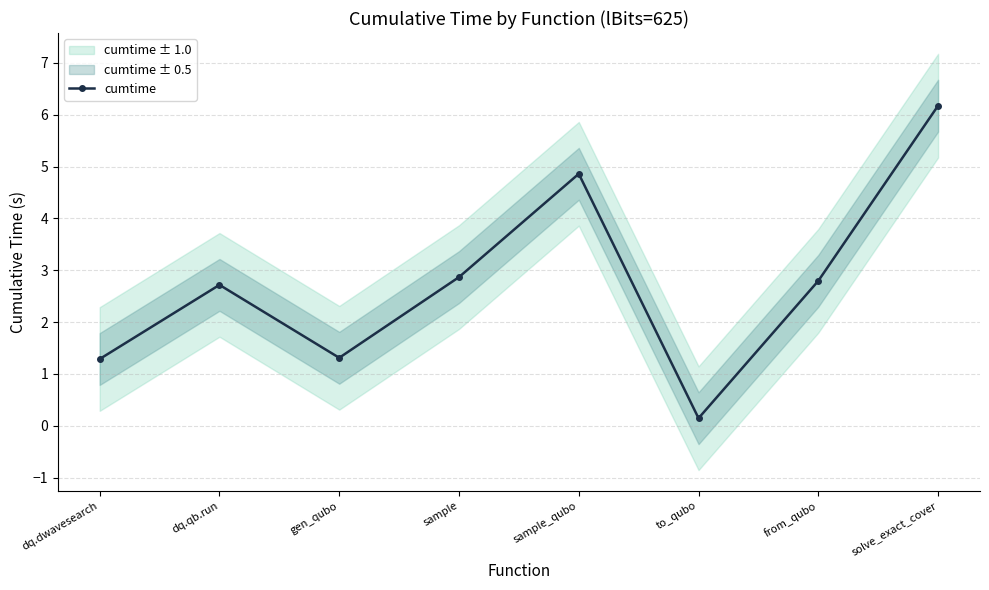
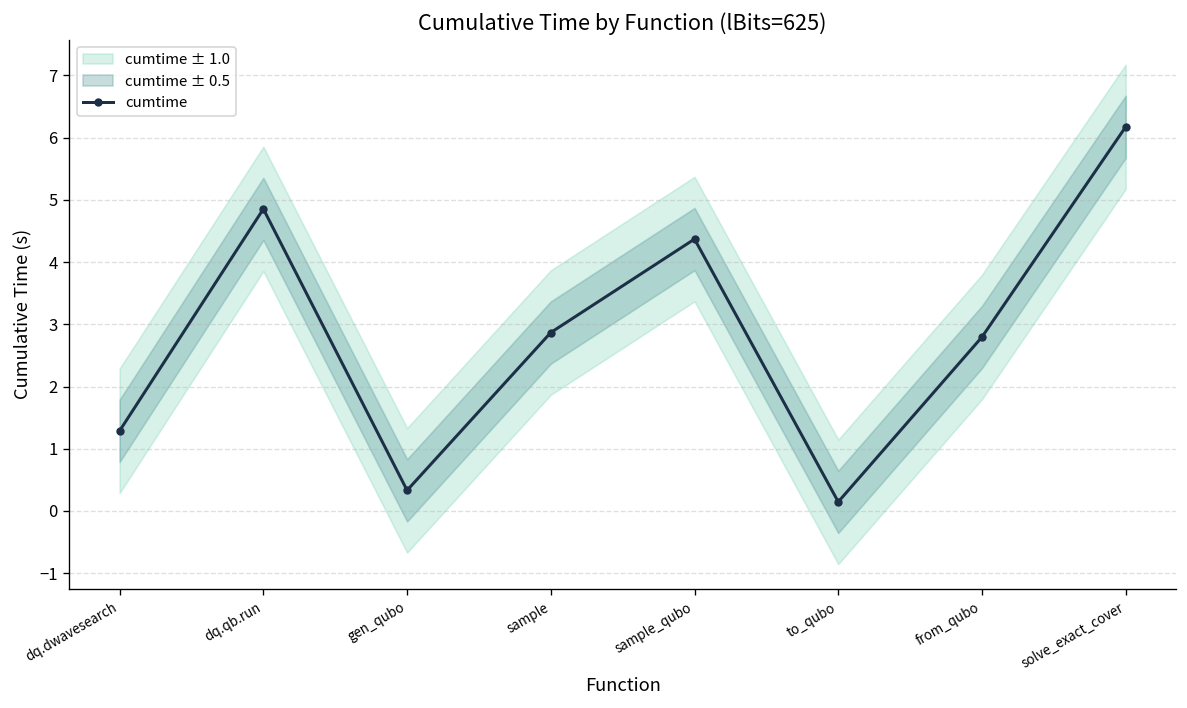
cumtime, dq.qb.run: 2.7 -> 4.9
cumtime, gen_qubo: 1.3 -> 0.3
cumtime, sample_qubo: 4.9 -> 4.4
